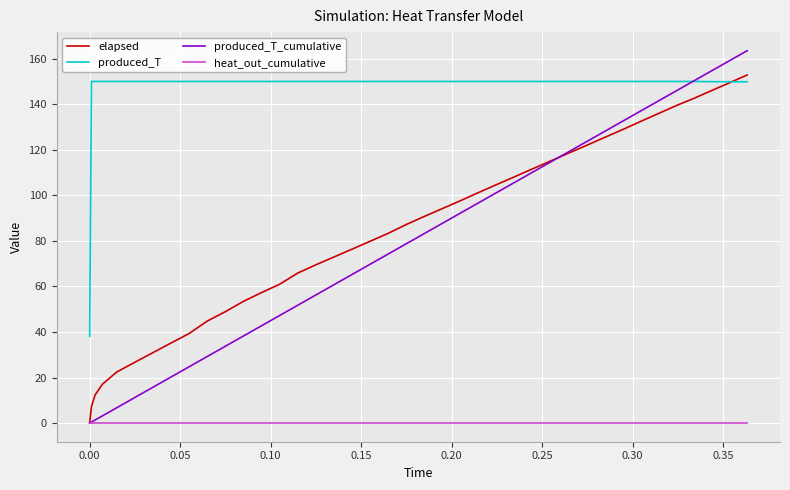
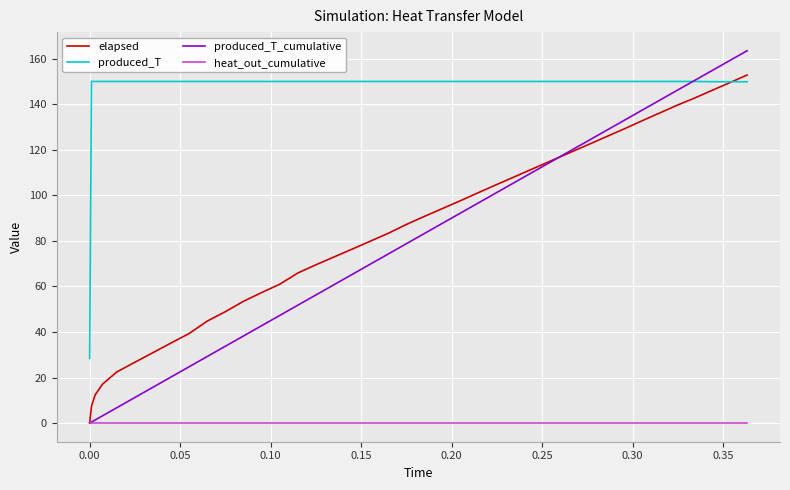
produced_T, 0.00: 38 -> 28
